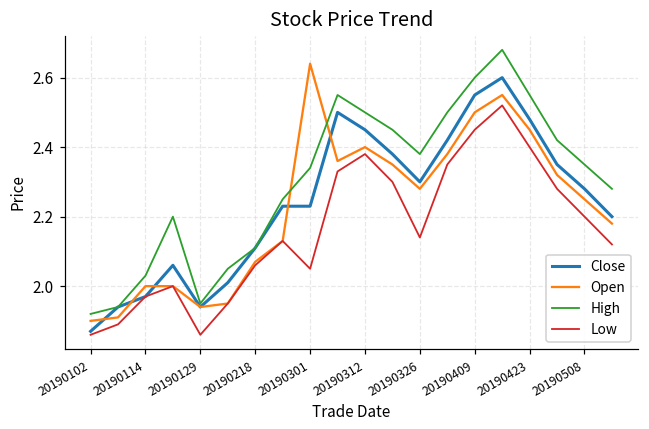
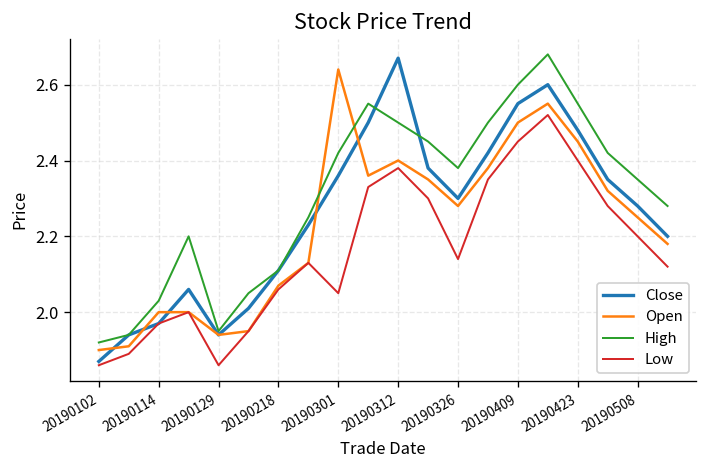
Close, 20190301: 2.23 -> 2.36
High, 20190301: 2.34 -> 2.42
Close, 20190312: 2.45 -> 2.67
